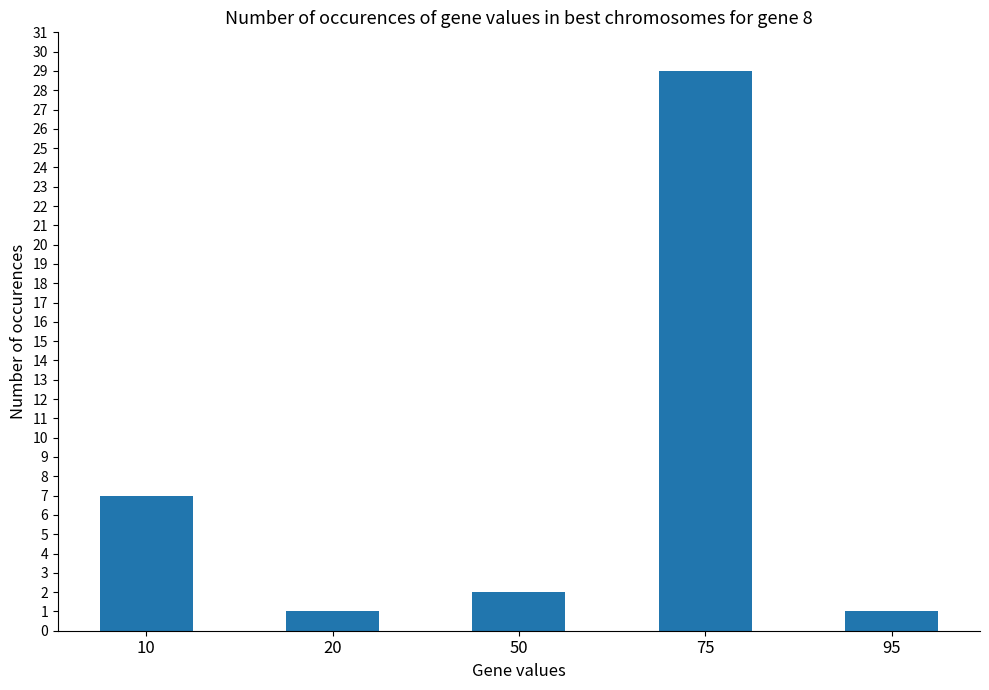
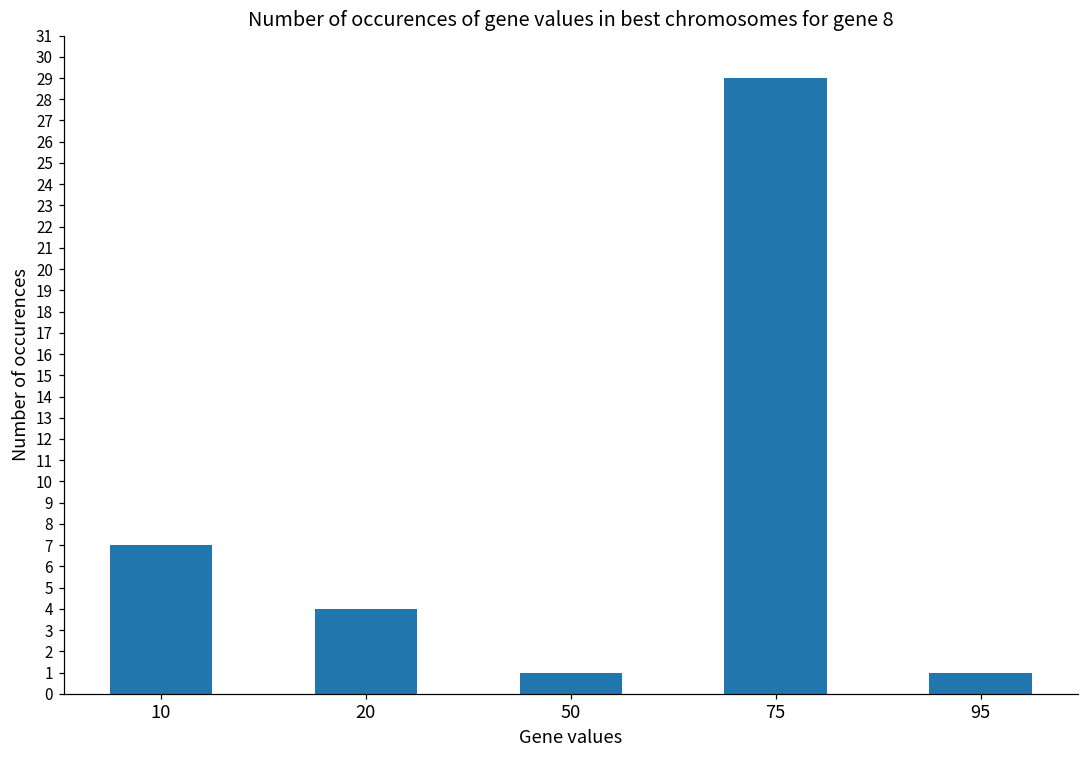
20: 1 -> 4
50: 2 -> 1
